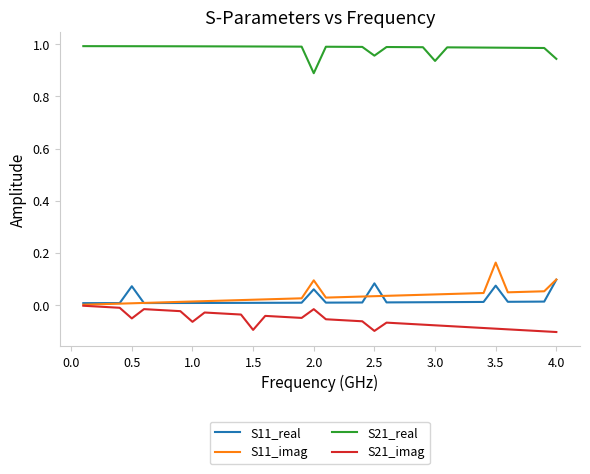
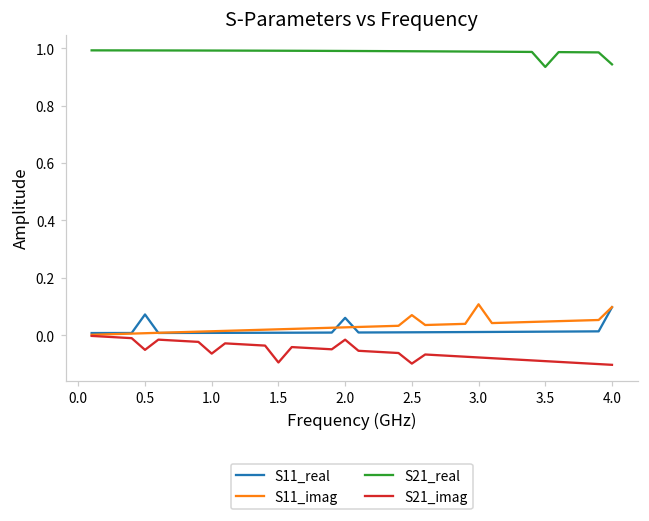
S11_imag, 2.0: 0.09 -> 0.03
S21_real, 2.0: 0.89 -> 0.99
S11_real, 2.5: 0.08 -> 0.01
S11_imag, 2.5: 0.03 -> 0.07
S21_real, 2.5: 0.96 -> 0.99
S11_imag, 3.0: 0.04 -> 0.11
S21_real, 3.0: 0.94 -> 0.99
S11_real, 3.5: 0.07 -> 0.01
S11_imag, 3.5: 0.16 -> 0.05
S21_real, 3.5: 0.99 -> 0.93
